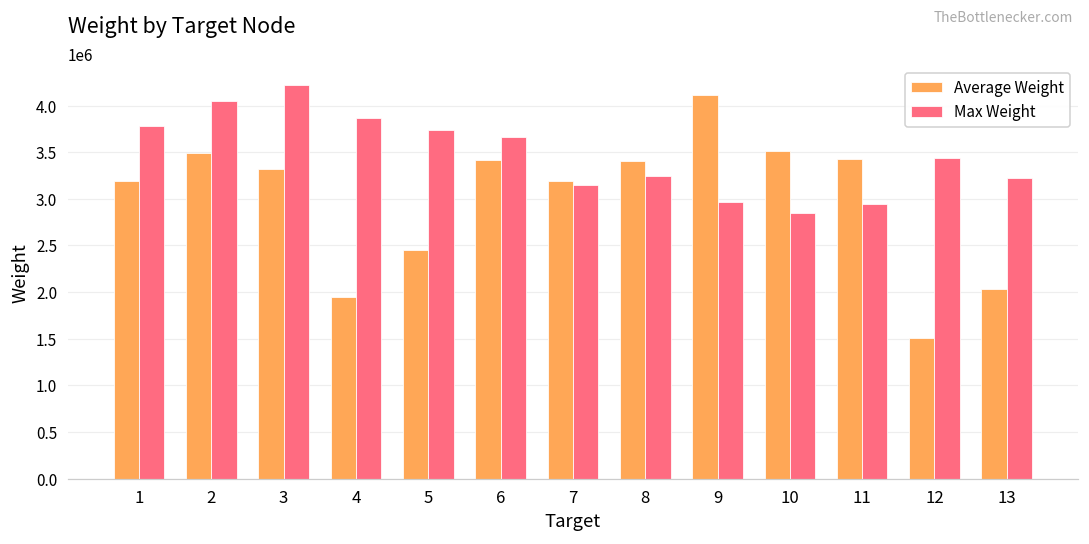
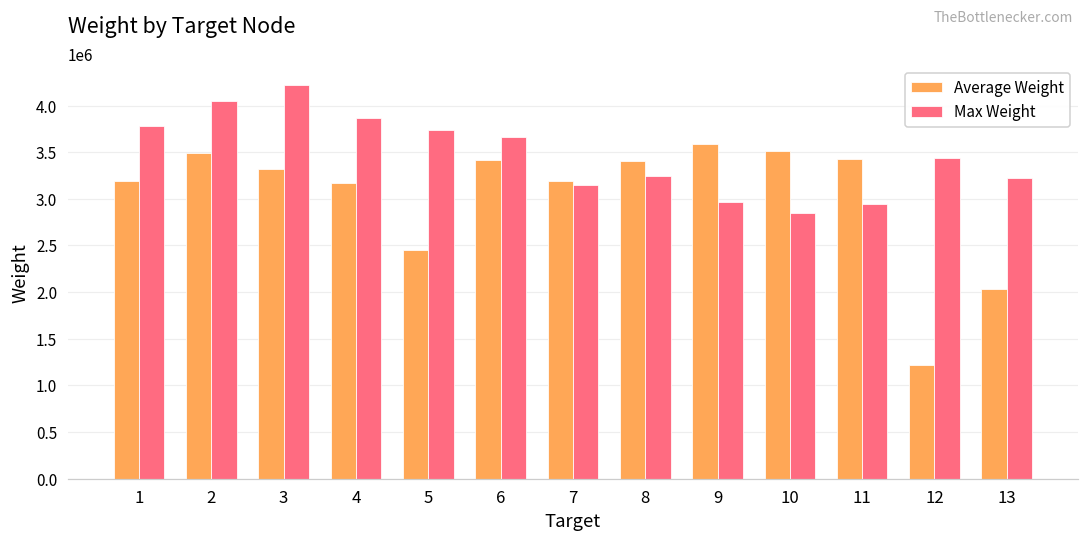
Average Weight, 4: 2000000 -> 3200000
Average Weight, 9: 4100000 -> 3600000
Average Weight, 12: 1500000 -> 1200000
